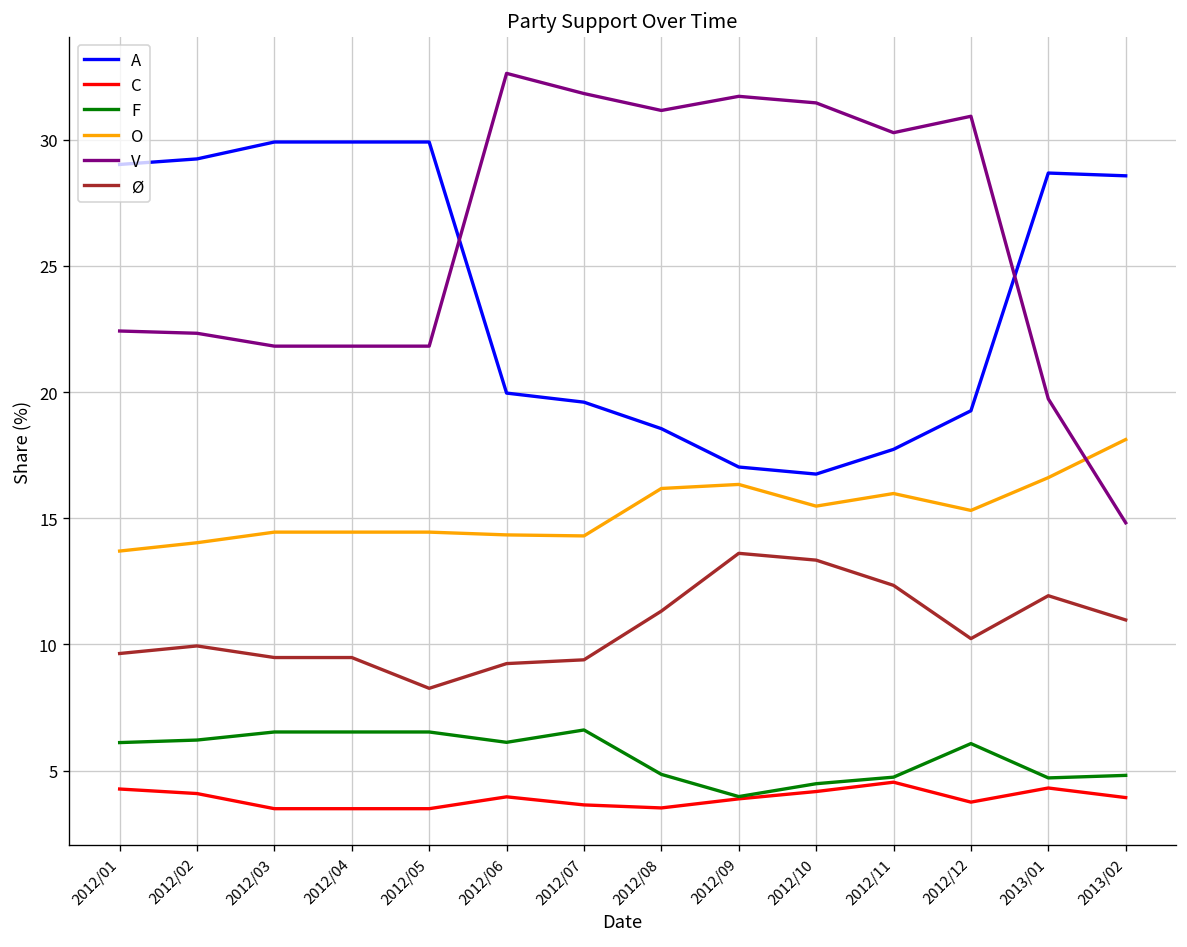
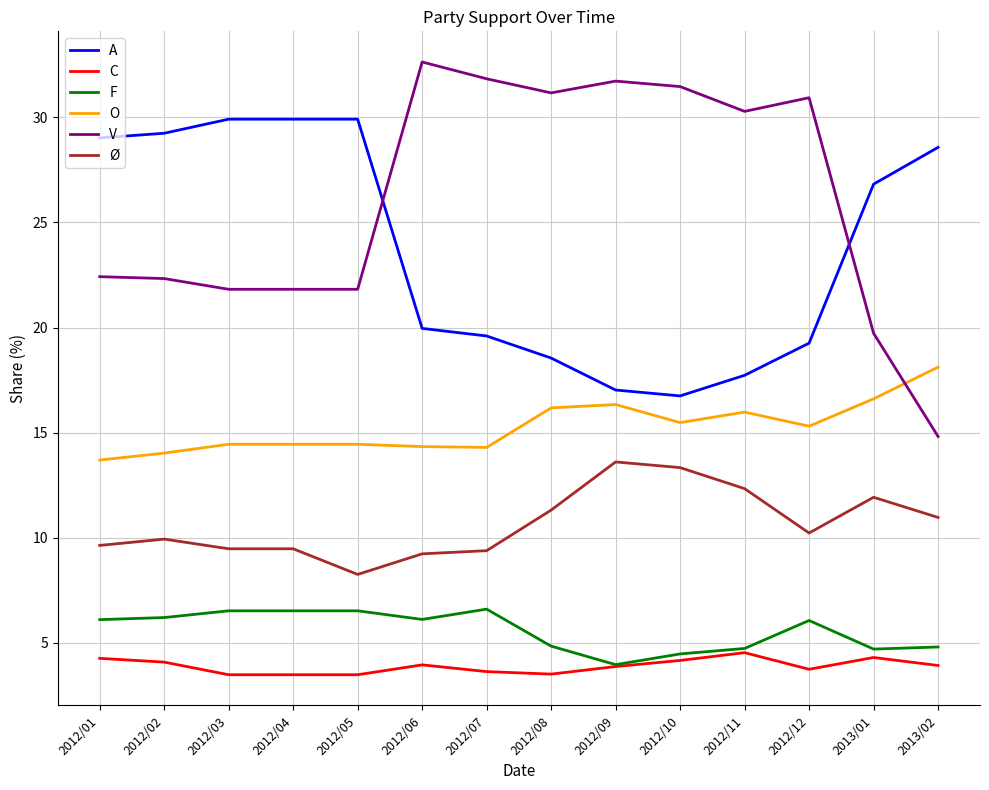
A, 2013/01: 28.7 -> 26.8
